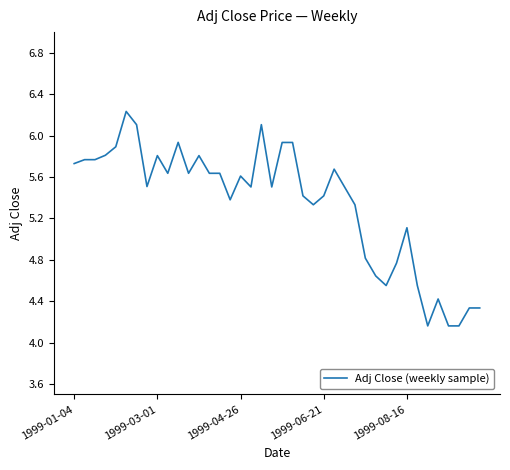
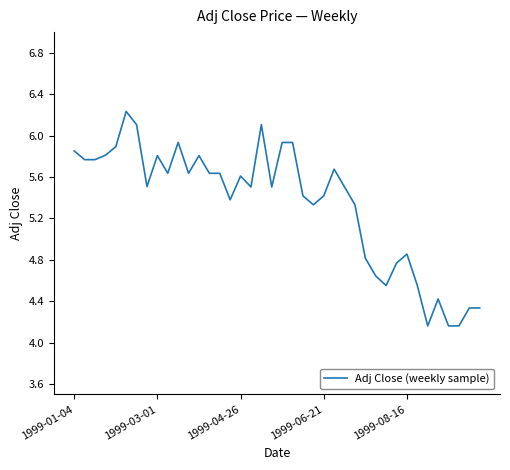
1999-01-04: 5.73 -> 5.85
1999-08-16: 5.11 -> 4.85
